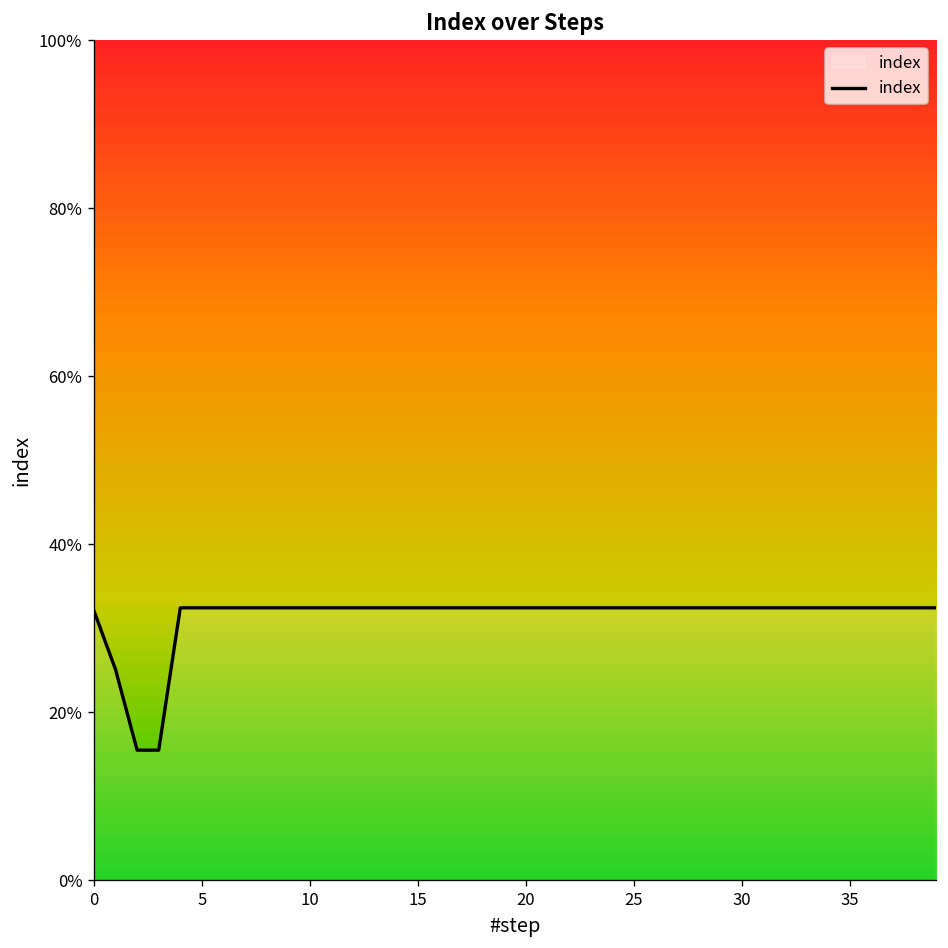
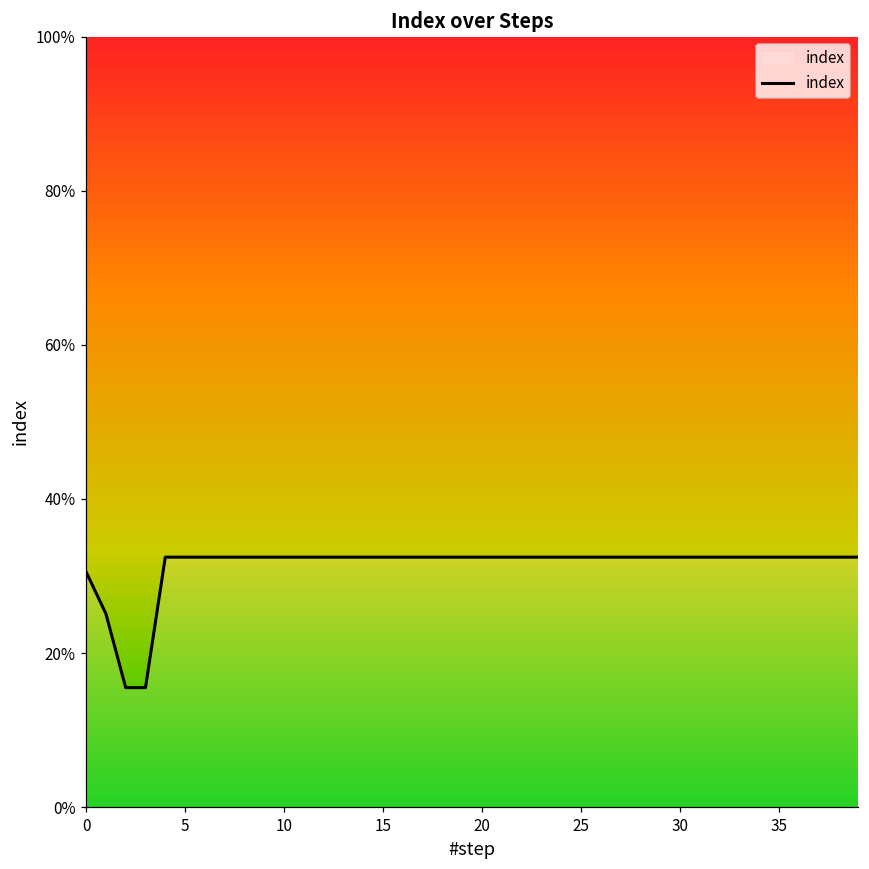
0: 32% -> 31%
